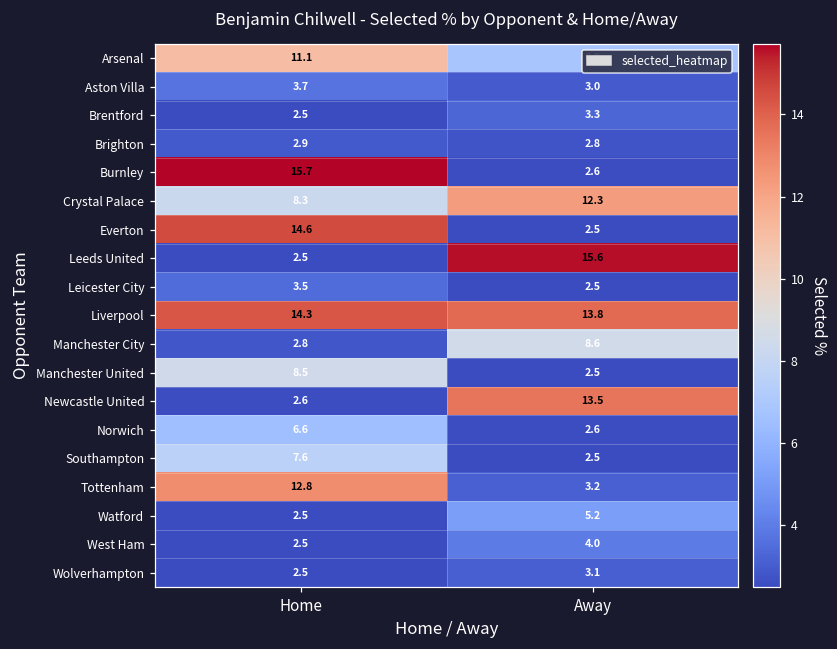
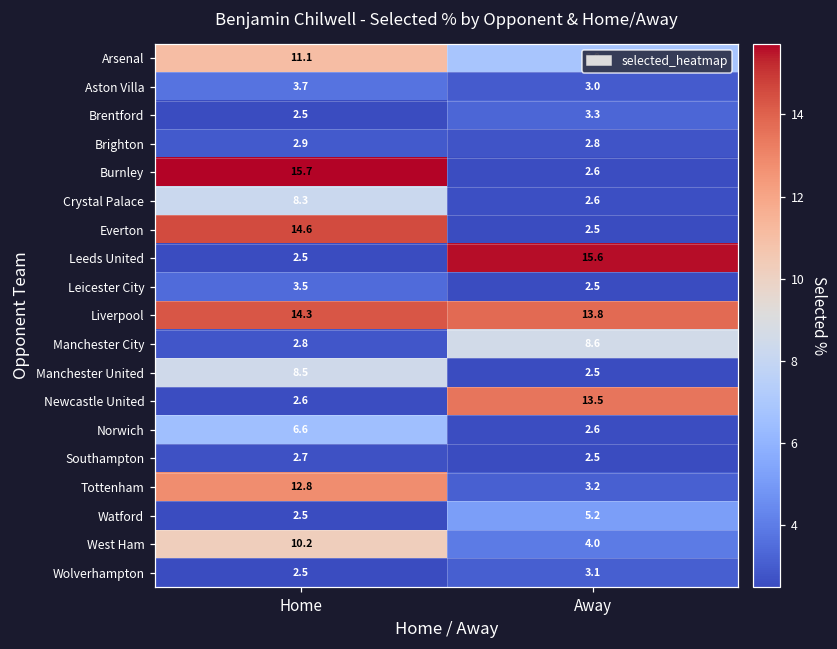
Crystal Palace, Away: 12.3 -> 2.6
Southampton, Home: 7.6 -> 2.7
West Ham, Home: 2.5 -> 10.2
